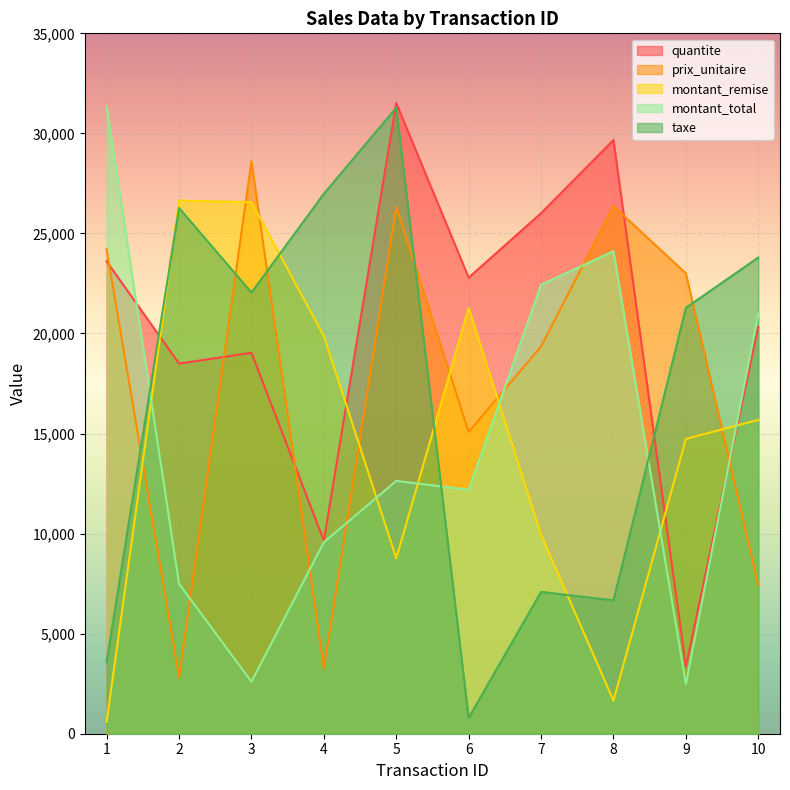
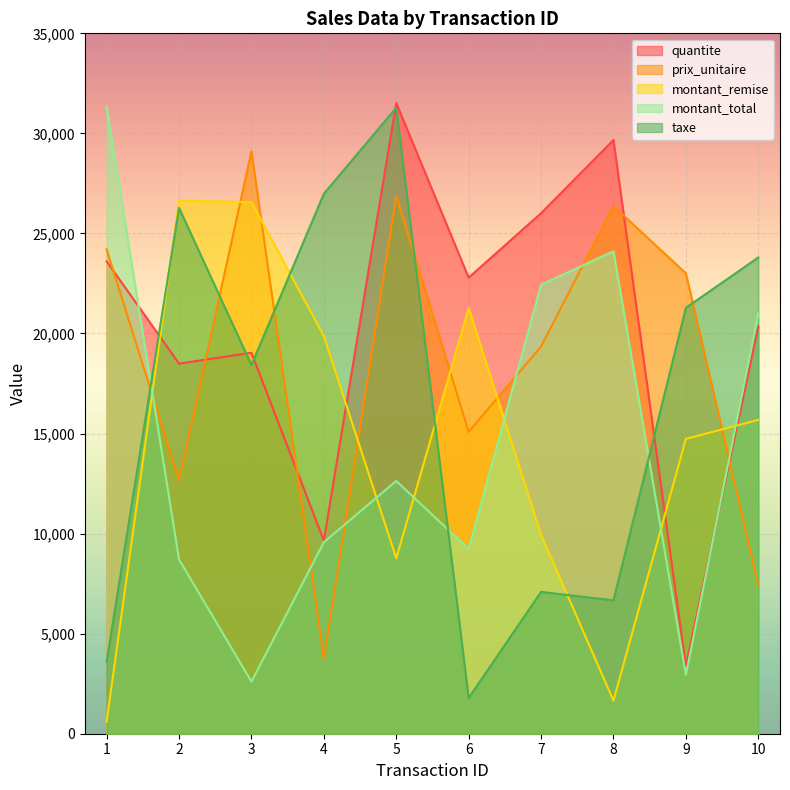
prix_unitaire, 2: 2,800 -> 12,700
montant_total, 2: 7,500 -> 8,700
prix_unitaire, 3: 28,600 -> 29,100
taxe, 3: 22,000 -> 18,400
prix_unitaire, 4: 3,300 -> 3,800
prix_unitaire, 5: 26,300 -> 26,900
montant_total, 6: 12,200 -> 9,200
taxe, 6: 800 -> 1,800
montant_total, 9: 2,500 -> 2,900
